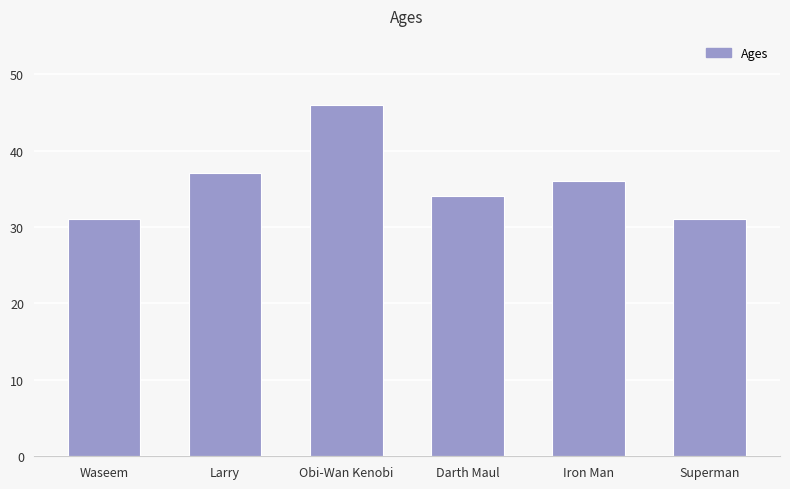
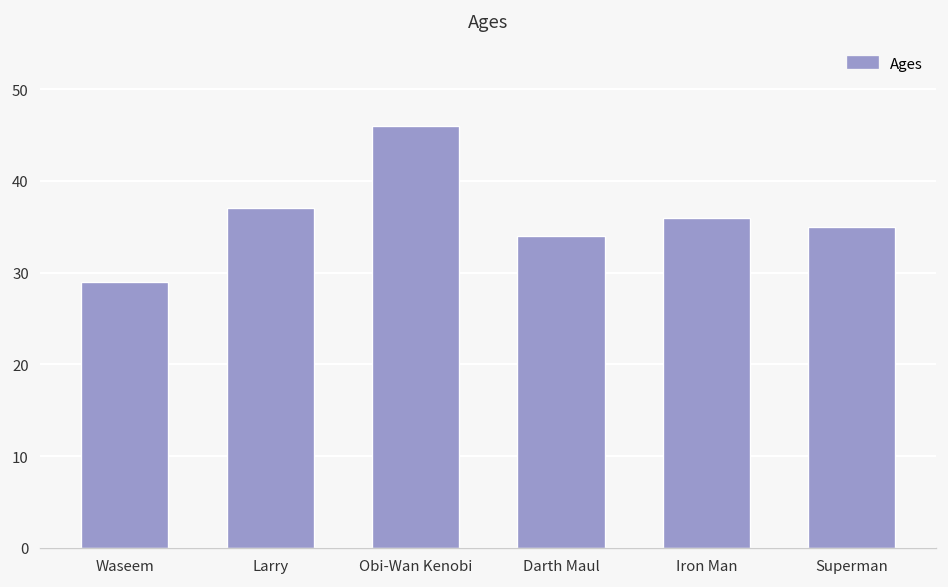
Waseem: 31 -> 29
Superman: 31 -> 35
